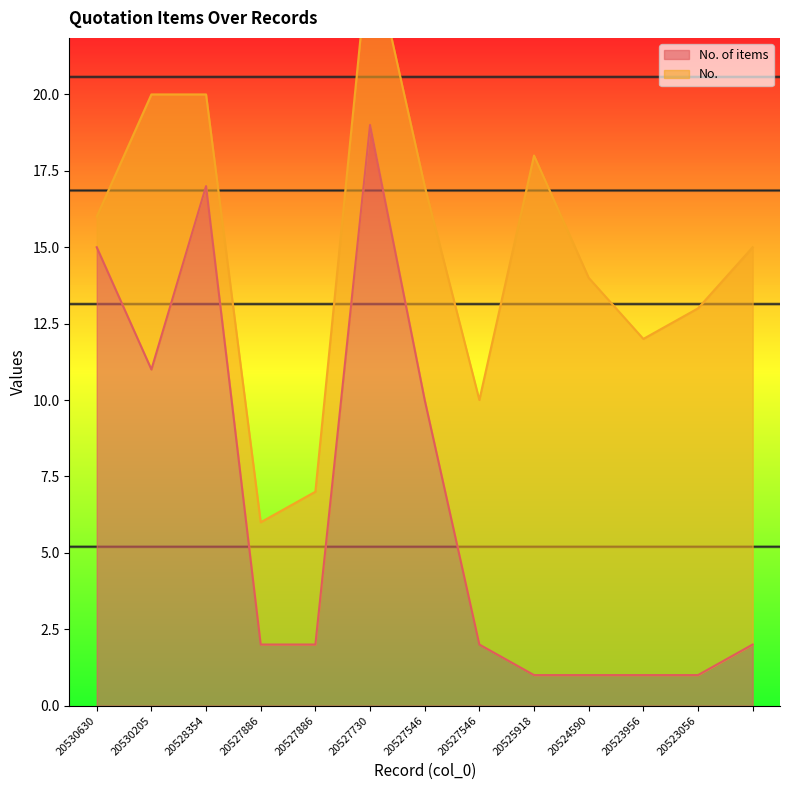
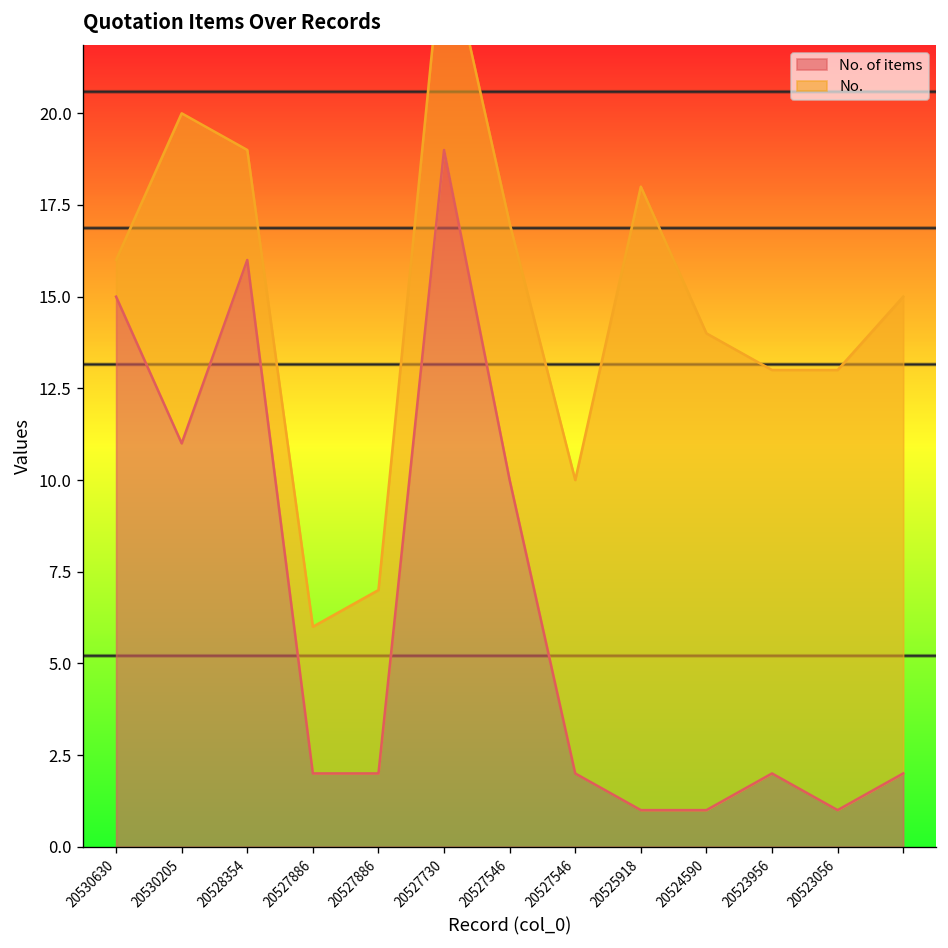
No. of items, 20528354: 17 -> 16
No. of items, 20523956: 1 -> 2
